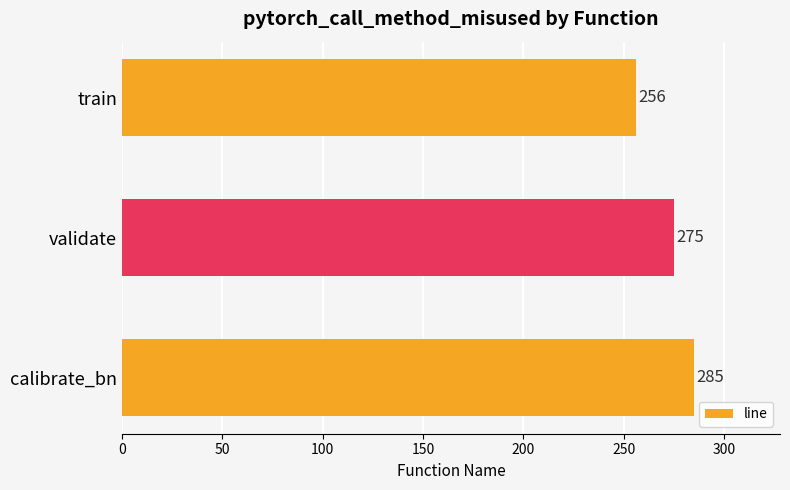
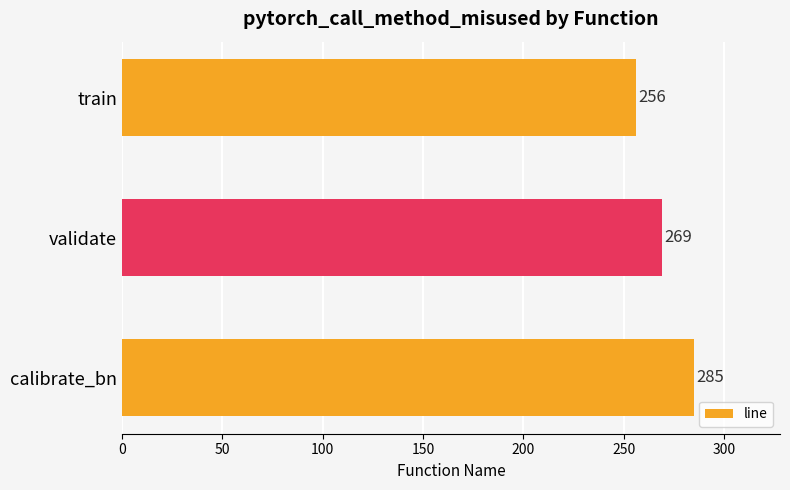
validate: 275 -> 269
